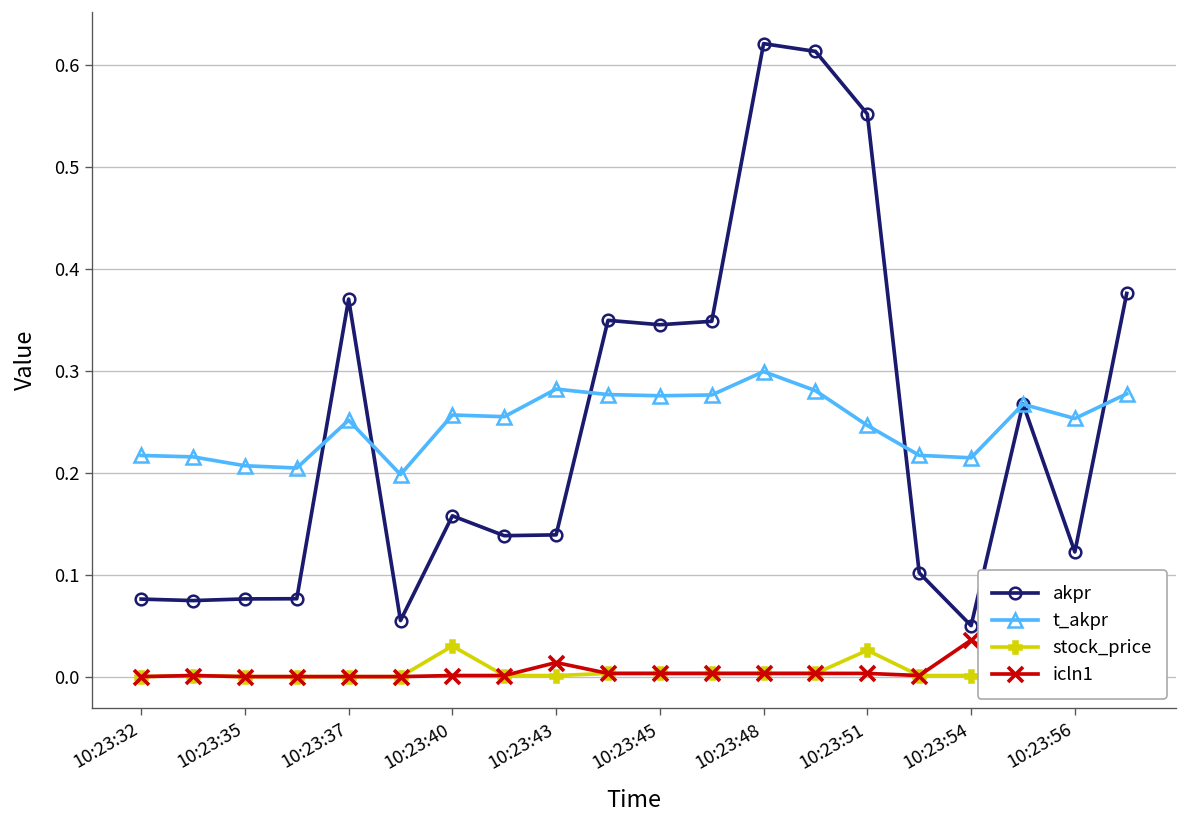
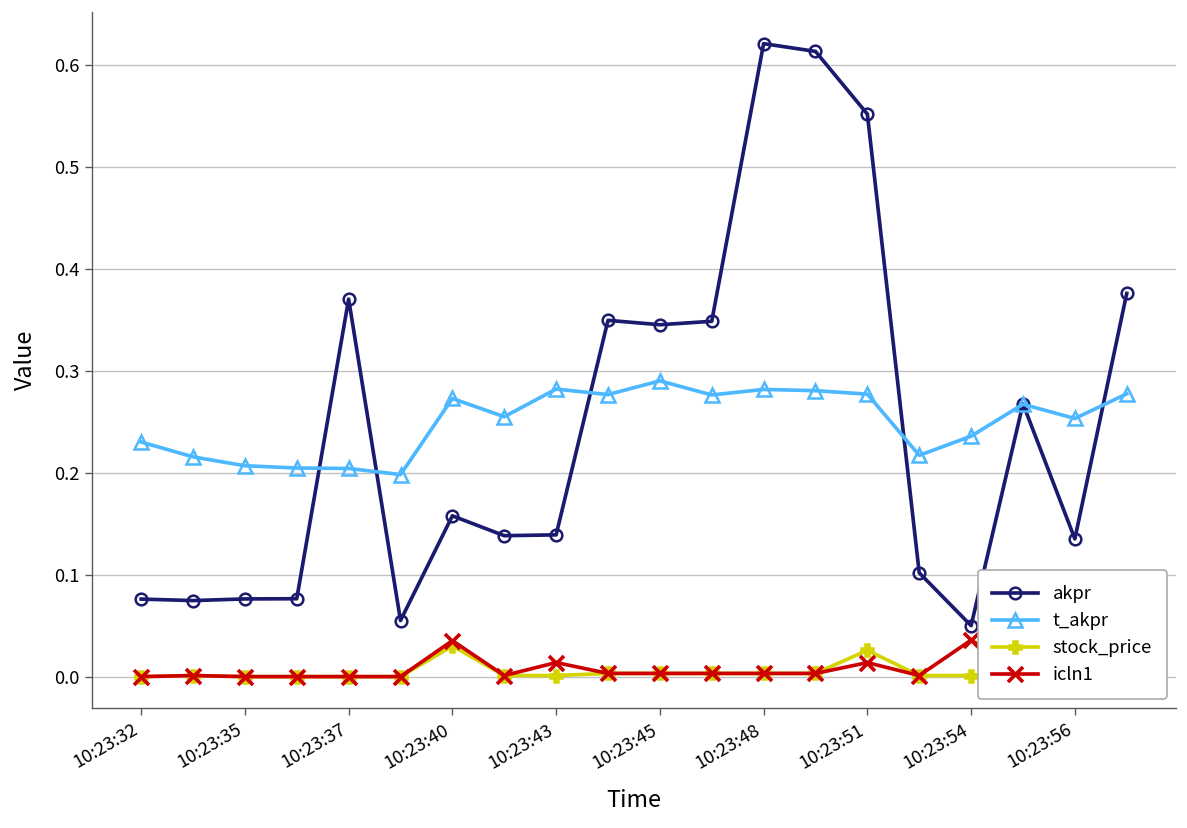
t_akpr, 10:23:32: 0.22 -> 0.23
t_akpr, 10:23:37: 0.25 -> 0.20
t_akpr, 10:23:40: 0.26 -> 0.27
icln1, 10:23:40: 0.00 -> 0.04
t_akpr, 10:23:45: 0.28 -> 0.29
t_akpr, 10:23:48: 0.30 -> 0.28
t_akpr, 10:23:51: 0.25 -> 0.28
icln1, 10:23:51: 0.00 -> 0.01
t_akpr, 10:23:54: 0.21 -> 0.24
akpr, 10:23:56: 0.12 -> 0.14
